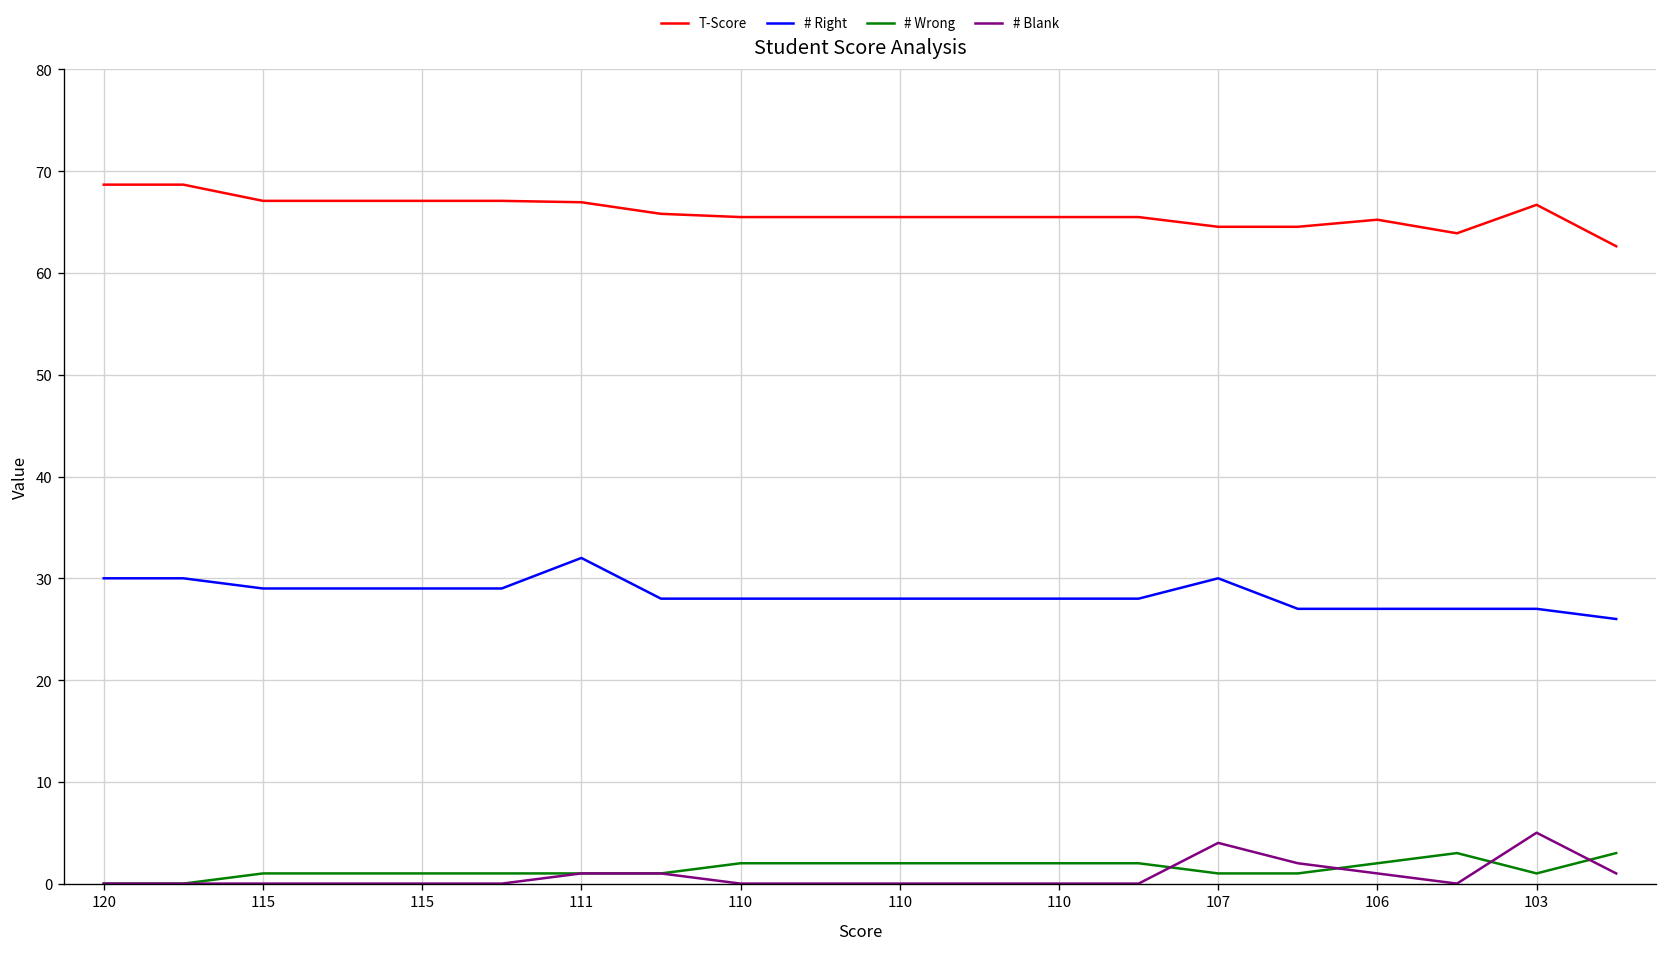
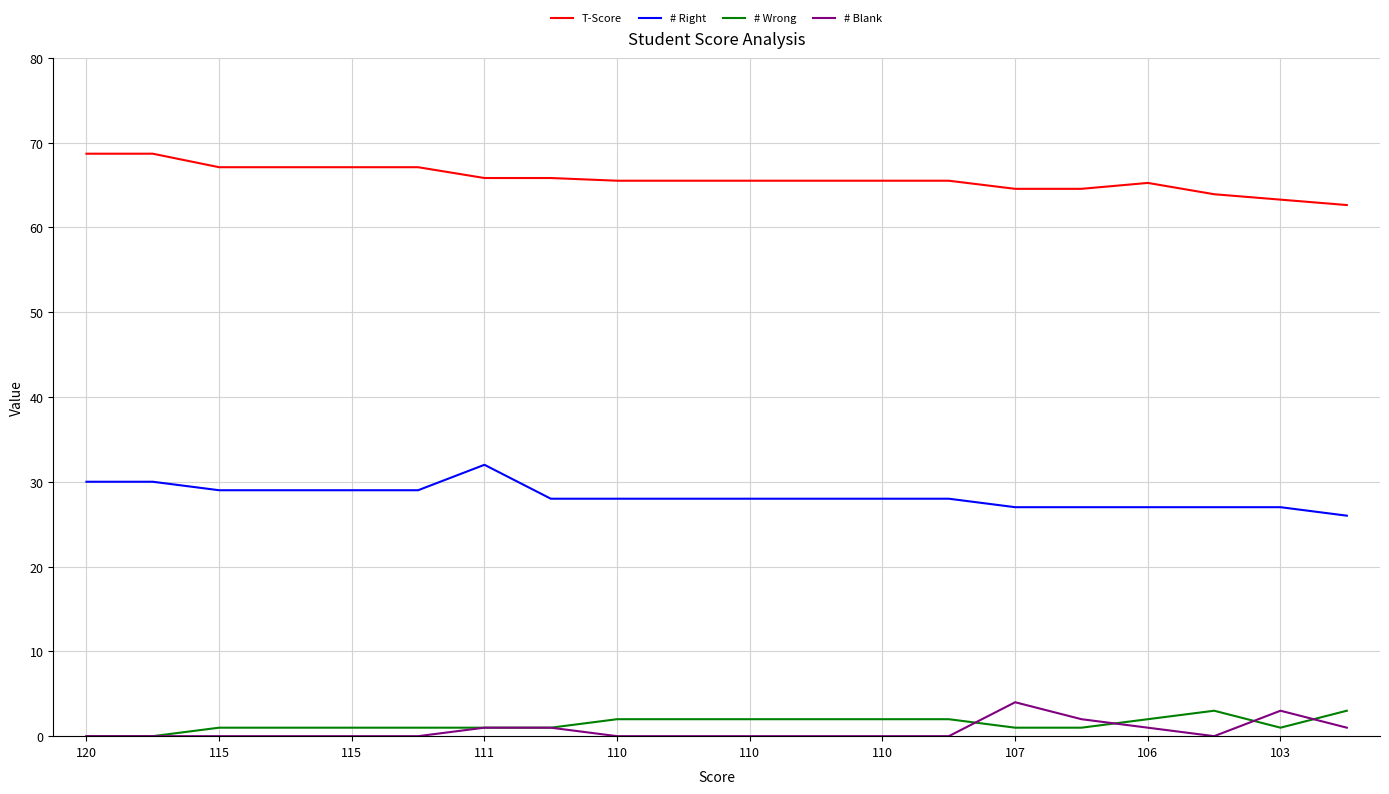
T-Score, 111: 67 -> 66
# Right, 107: 30 -> 27
T-Score, 103: 67 -> 63
# Blank, 103: 5 -> 3
